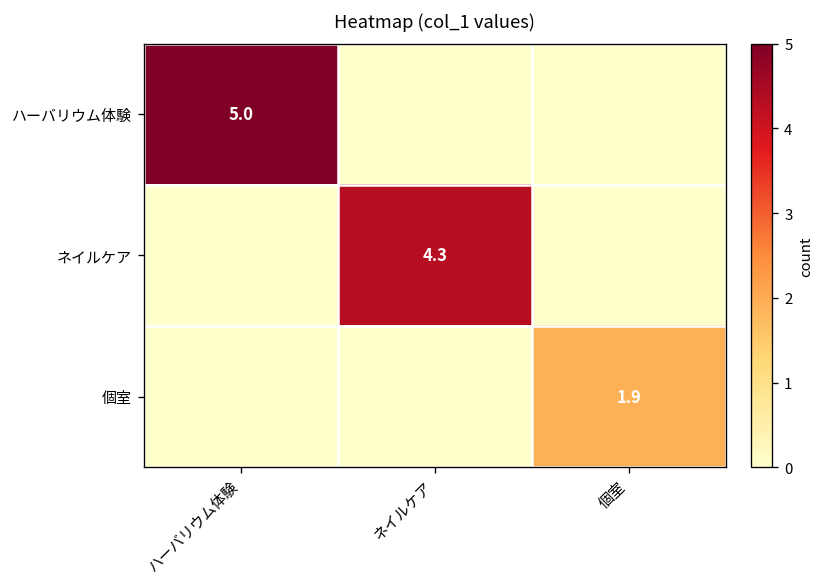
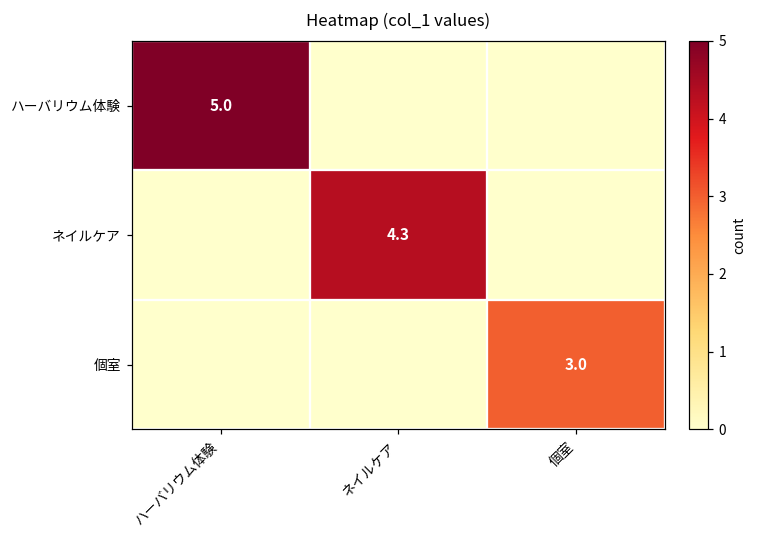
個室, 個室: 1.9 -> 3.0
